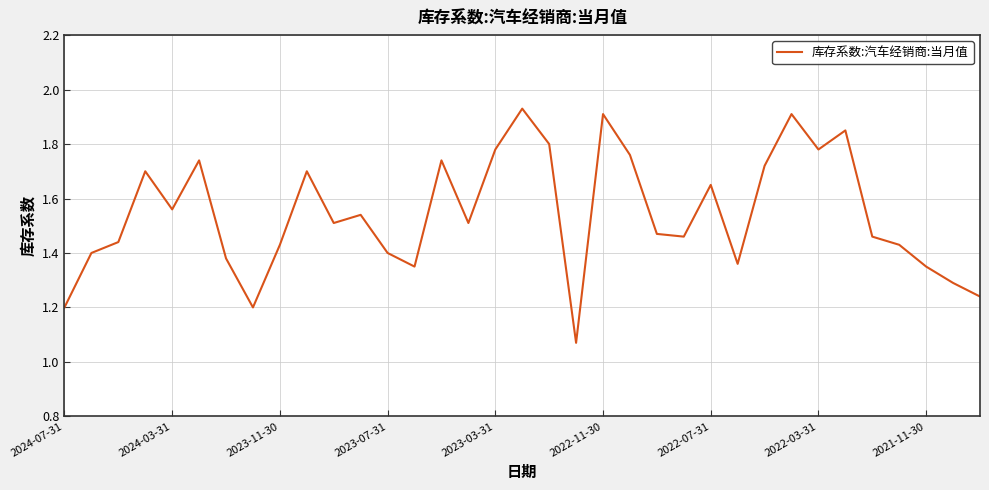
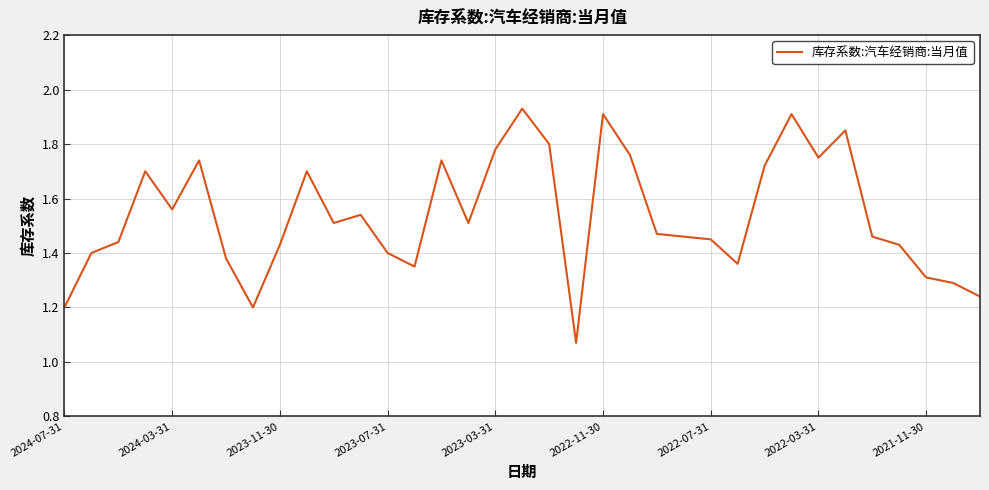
2022-07-31: 1.65 -> 1.45
2022-03-31: 1.78 -> 1.75
2021-11-30: 1.35 -> 1.31
